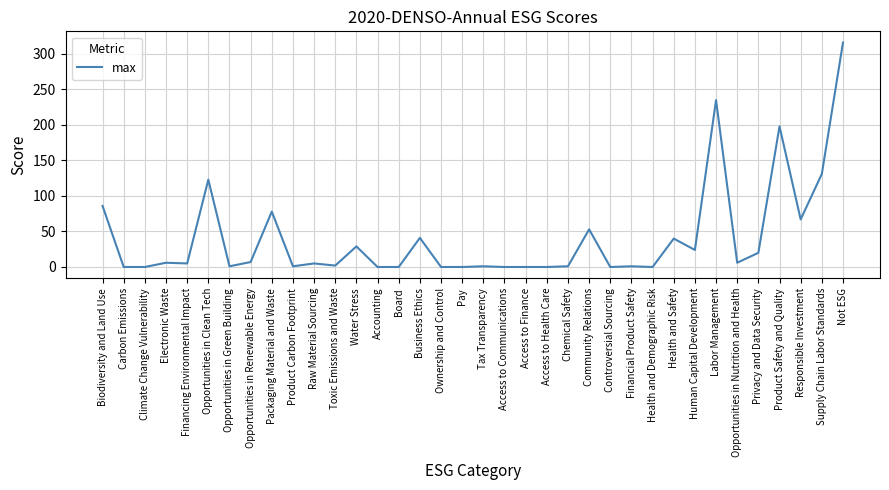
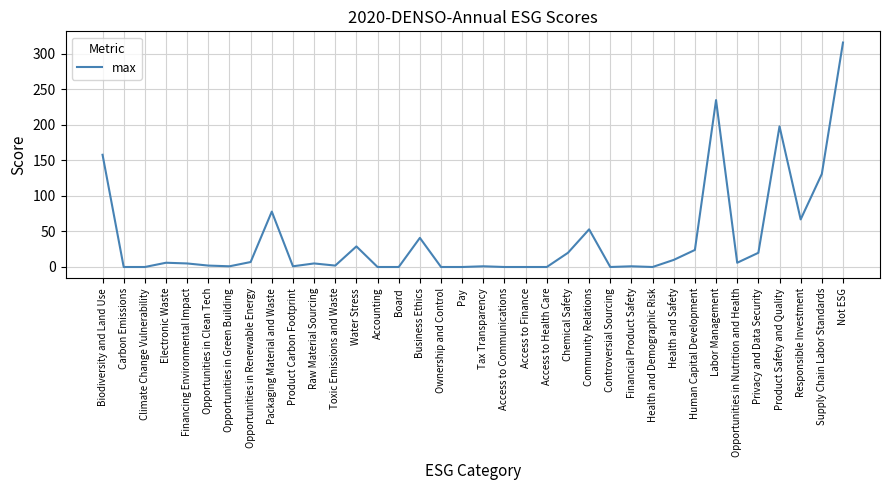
Biodiversity and Land Use: 90 -> 160
Opportunities in Clean Tech: 120 -> 0
Chemical Safety: 0 -> 20
Health and Safety: 40 -> 10
